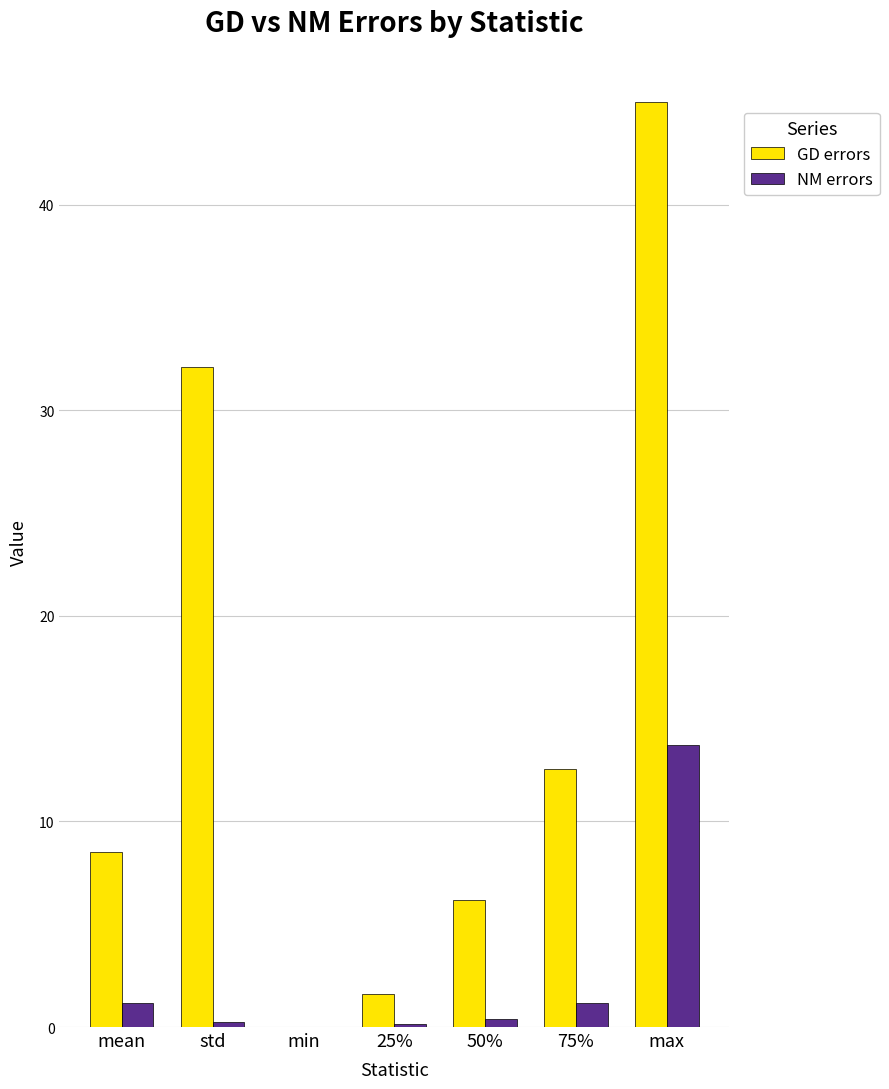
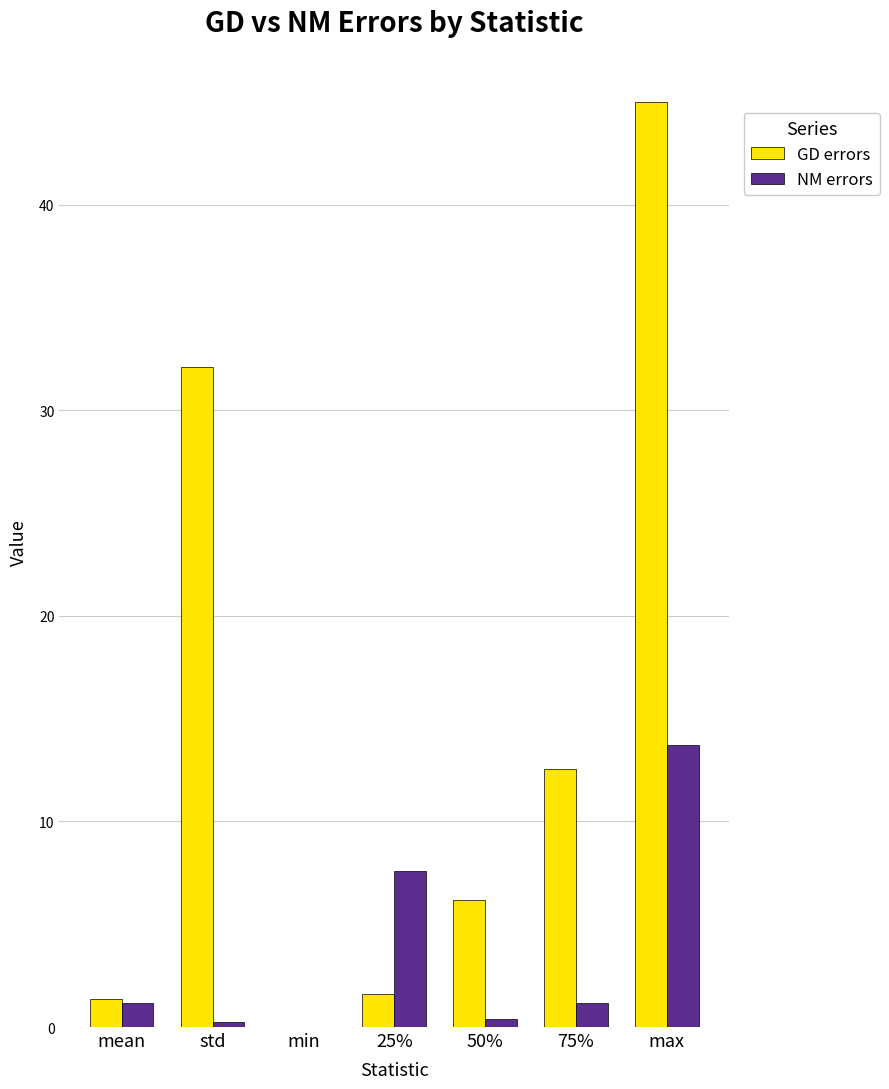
GD errors, mean: 8.5 -> 1.4
NM errors, 25%: 0.1 -> 7.6
